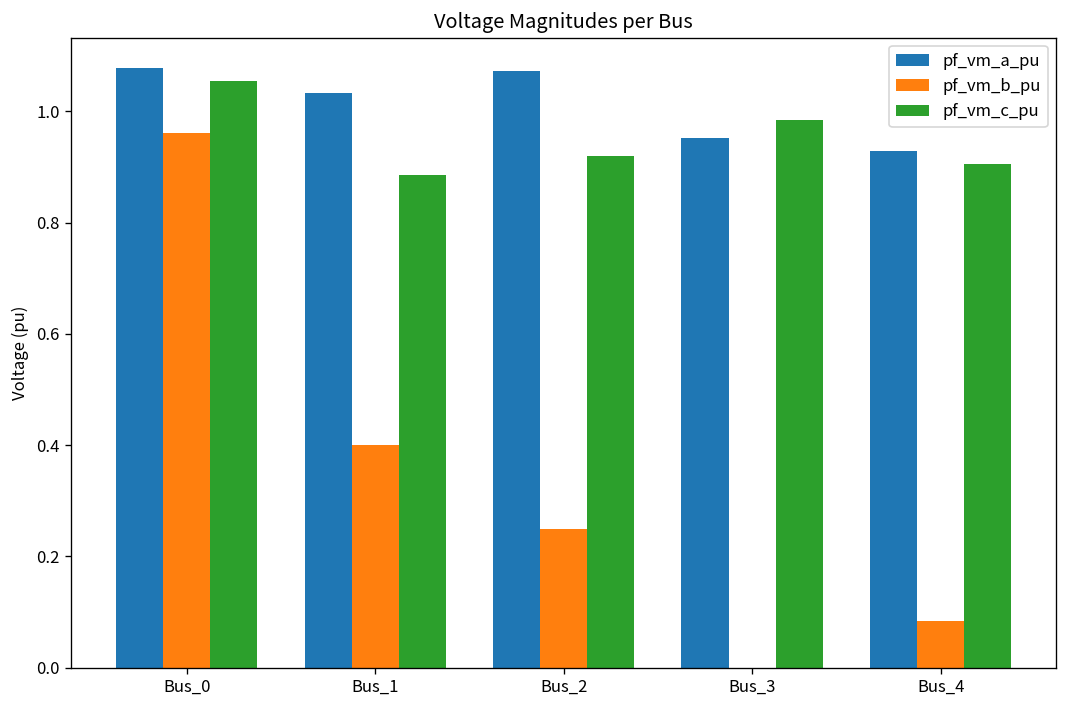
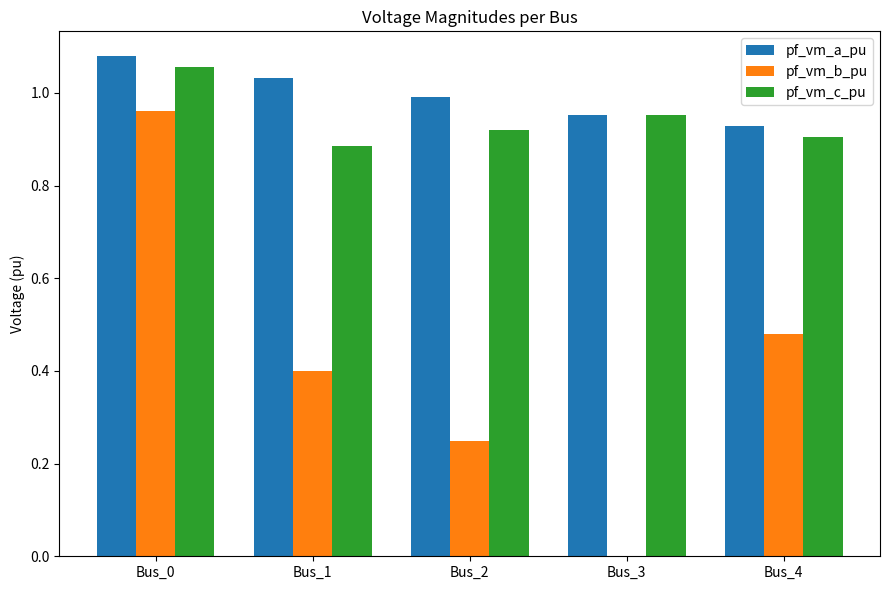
pf_vm_a_pu, Bus_2: 1.07 -> 0.99
pf_vm_c_pu, Bus_3: 0.99 -> 0.95
pf_vm_b_pu, Bus_4: 0.08 -> 0.48
